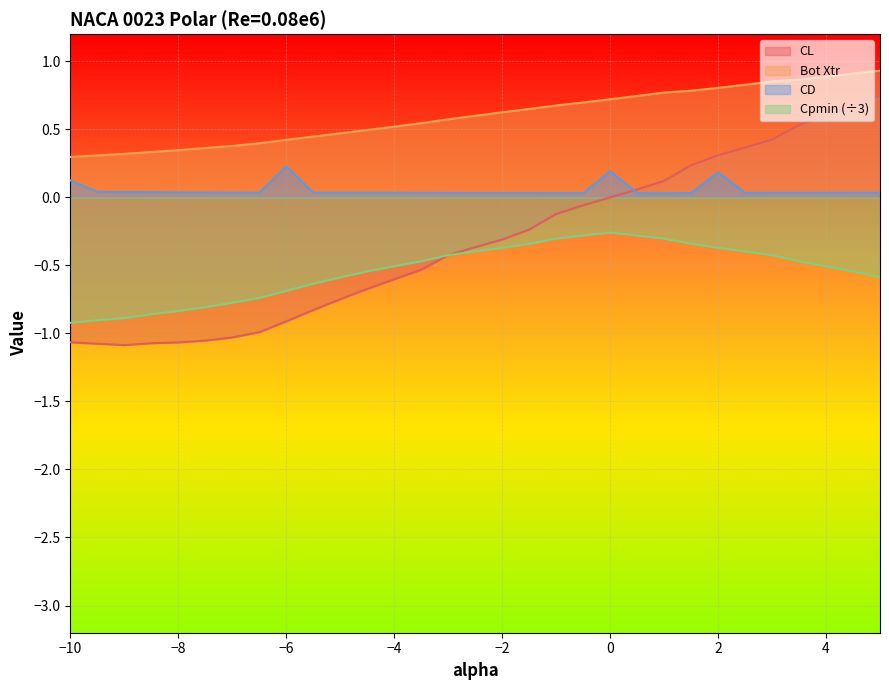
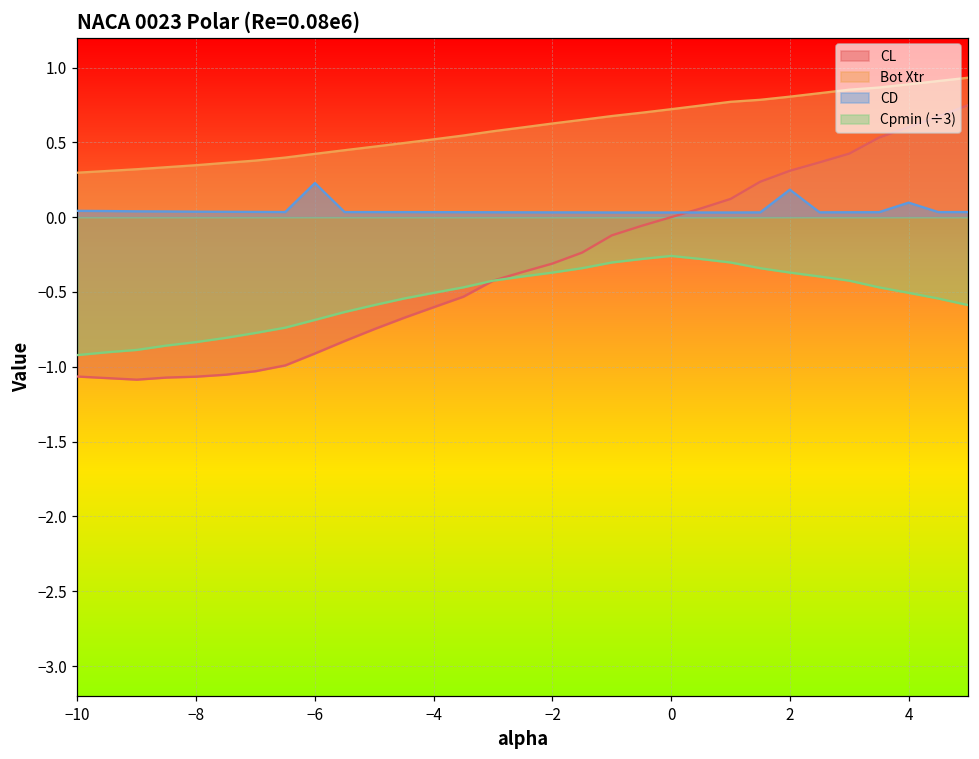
CD, −10: 0.12 -> 0.04
CD, 0: 0.19 -> 0.03
CD, 4: 0.03 -> 0.10
